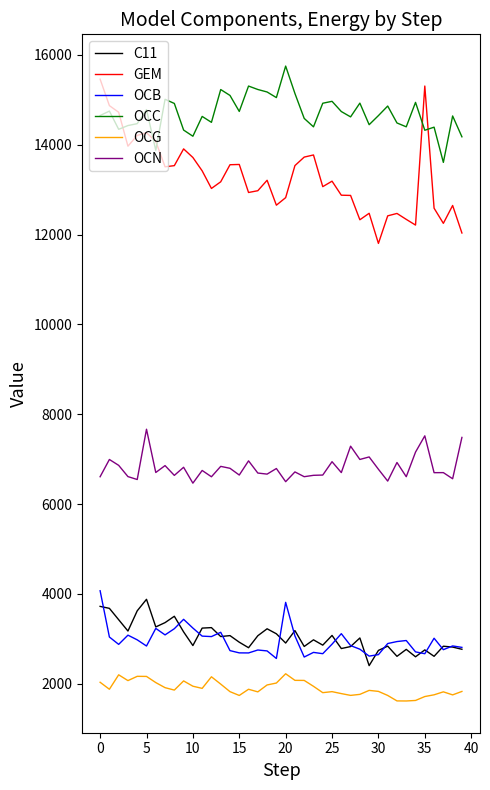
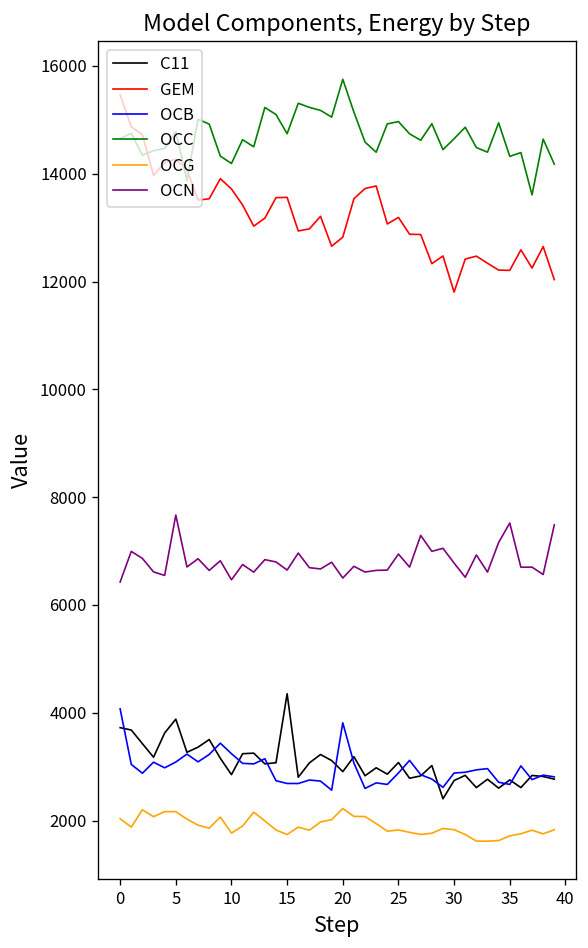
OCN, 0: 6600 -> 6400
OCB, 5: 2800 -> 3100
OCG, 10: 1900 -> 1800
C11, 15: 2900 -> 4400
OCB, 30: 2700 -> 2900
GEM, 35: 15300 -> 12200
